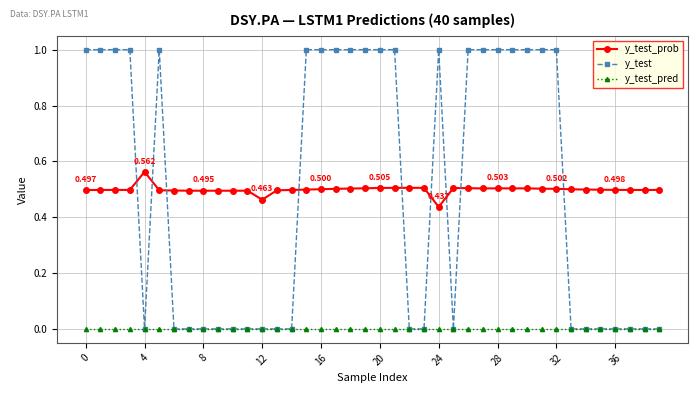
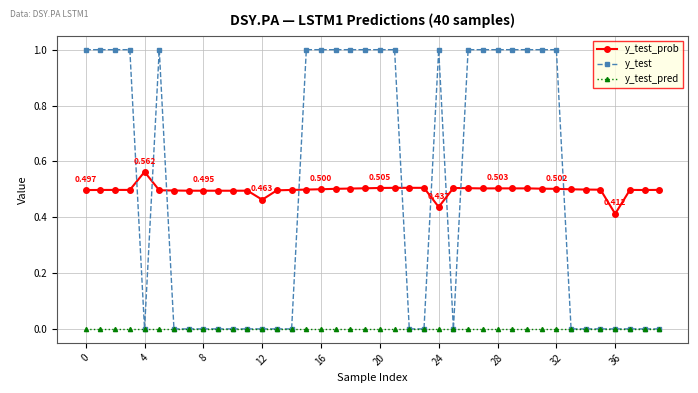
y_test_prob, 36: 0.498 -> 0.412
